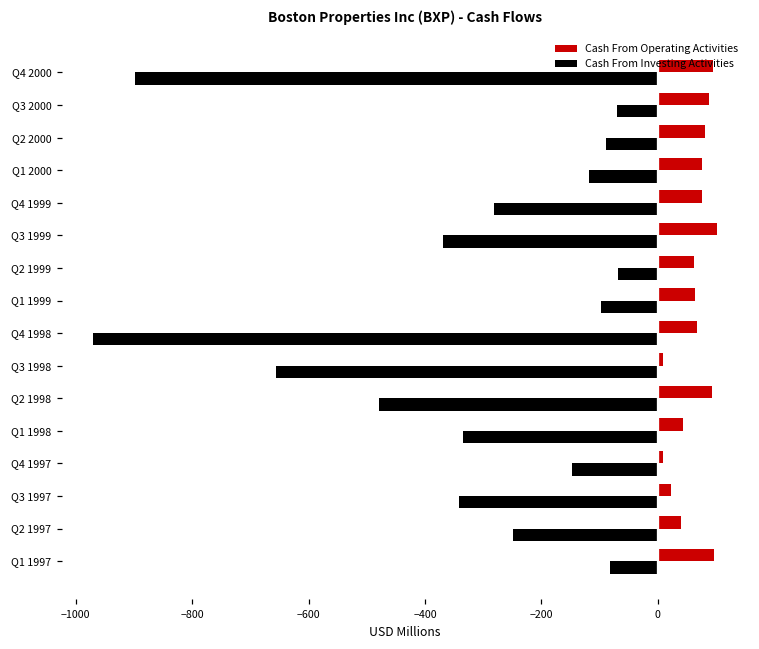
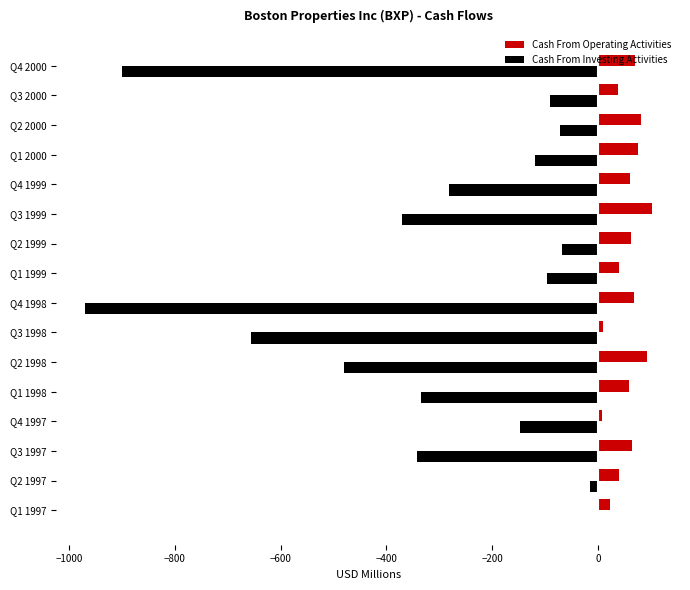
Cash From Operating Activities, Q4 2000: 100 -> 70
Cash From Operating Activities, Q3 2000: 90 -> 40
Cash From Investing Activities, Q3 2000: -70 -> -90
Cash From Investing Activities, Q2 2000: -90 -> -70
Cash From Operating Activities, Q4 1999: 80 -> 60
Cash From Operating Activities, Q1 1999: 60 -> 40
Cash From Operating Activities, Q1 1998: 40 -> 60
Cash From Operating Activities, Q3 1997: 20 -> 60
Cash From Investing Activities, Q2 1997: -250 -> -10
Cash From Operating Activities, Q1 1997: 100 -> 20
Cash From Investing Activities, Q1 1997: -80 -> 0
